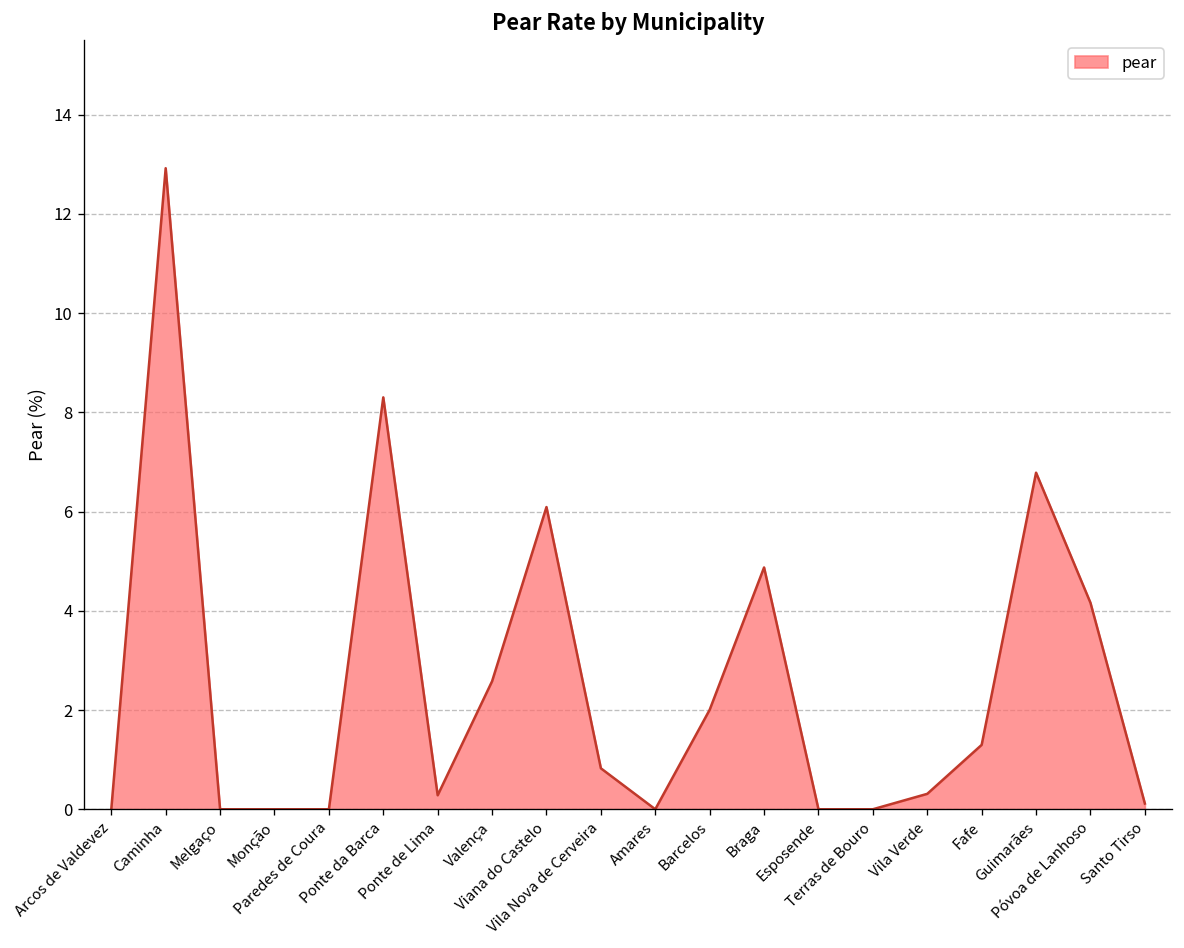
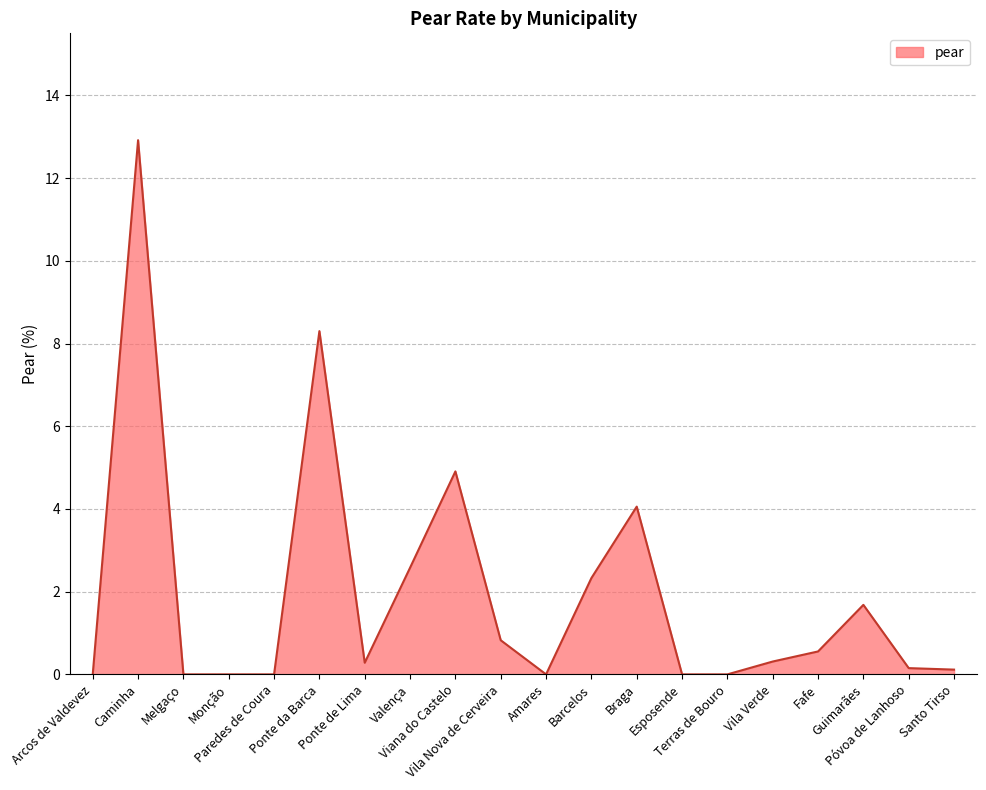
Viana do Castelo: 6.1 -> 4.9
Barcelos: 2.0 -> 2.3
Braga: 4.9 -> 4.1
Fafe: 1.3 -> 0.6
Guimarães: 6.8 -> 1.7
Póvoa de Lanhoso: 4.2 -> 0.2
